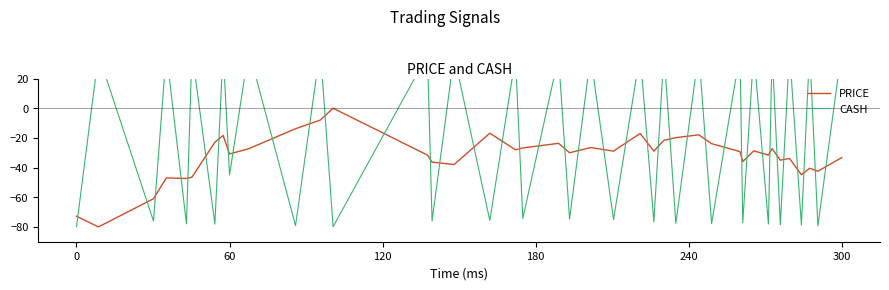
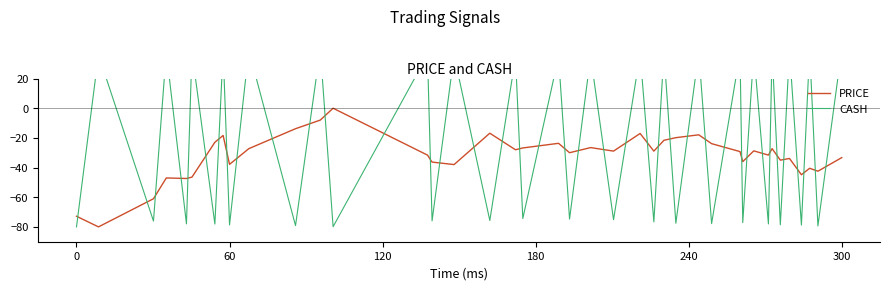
PRICE, 60: -31 -> -38
CASH, 60: -45 -> -79
